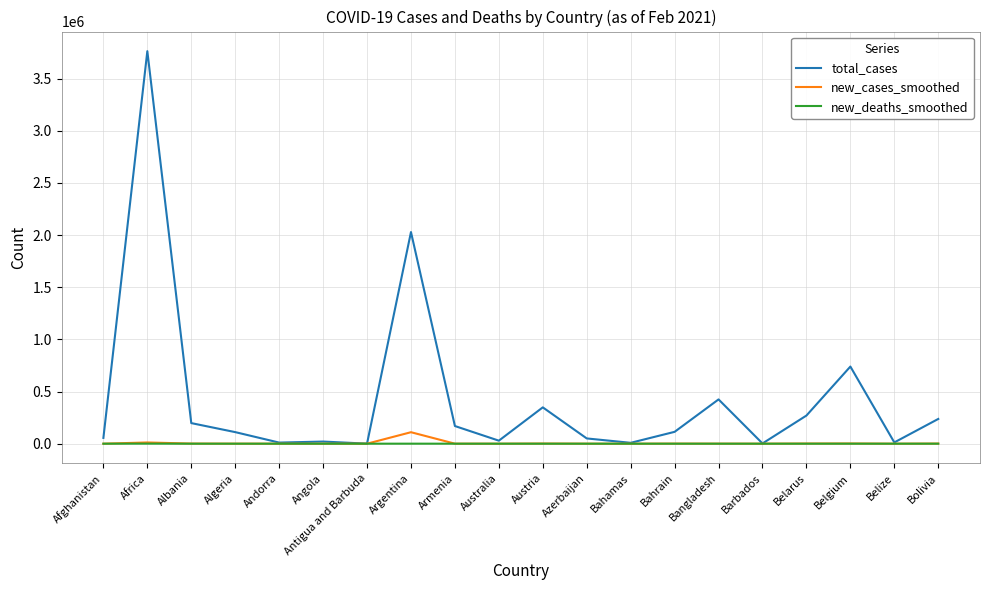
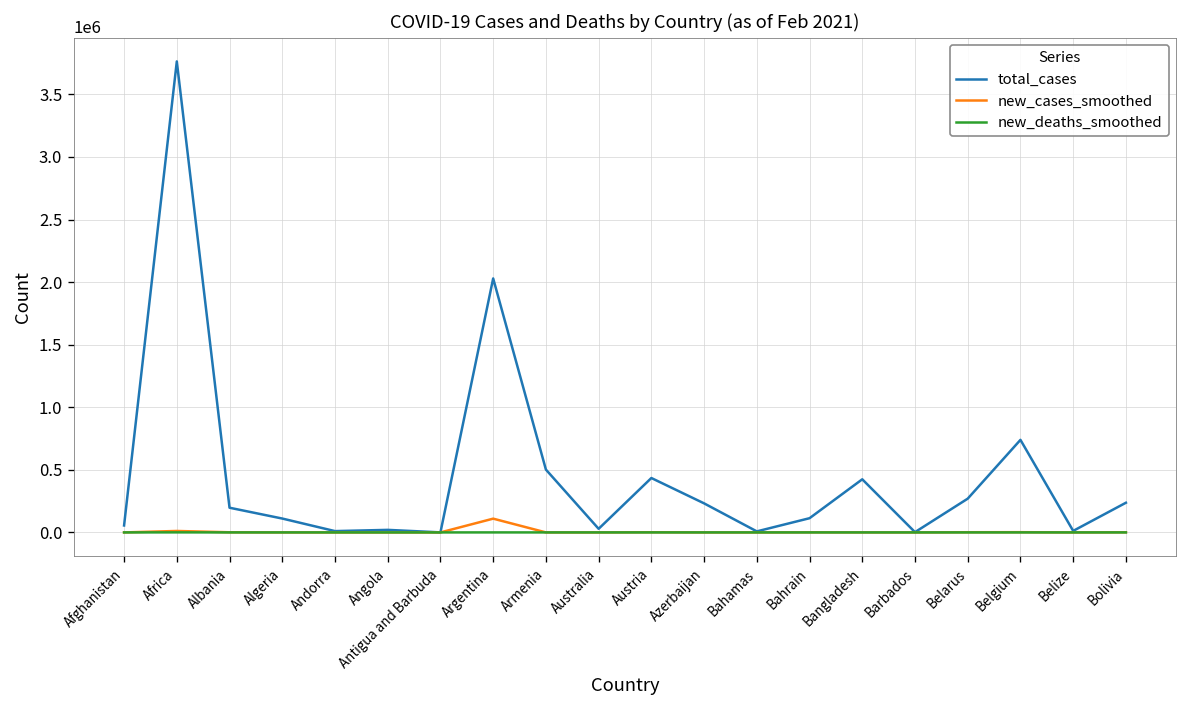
total_cases, Armenia: 170000 -> 500000
total_cases, Austria: 350000 -> 430000
total_cases, Azerbaijan: 50000 -> 230000
